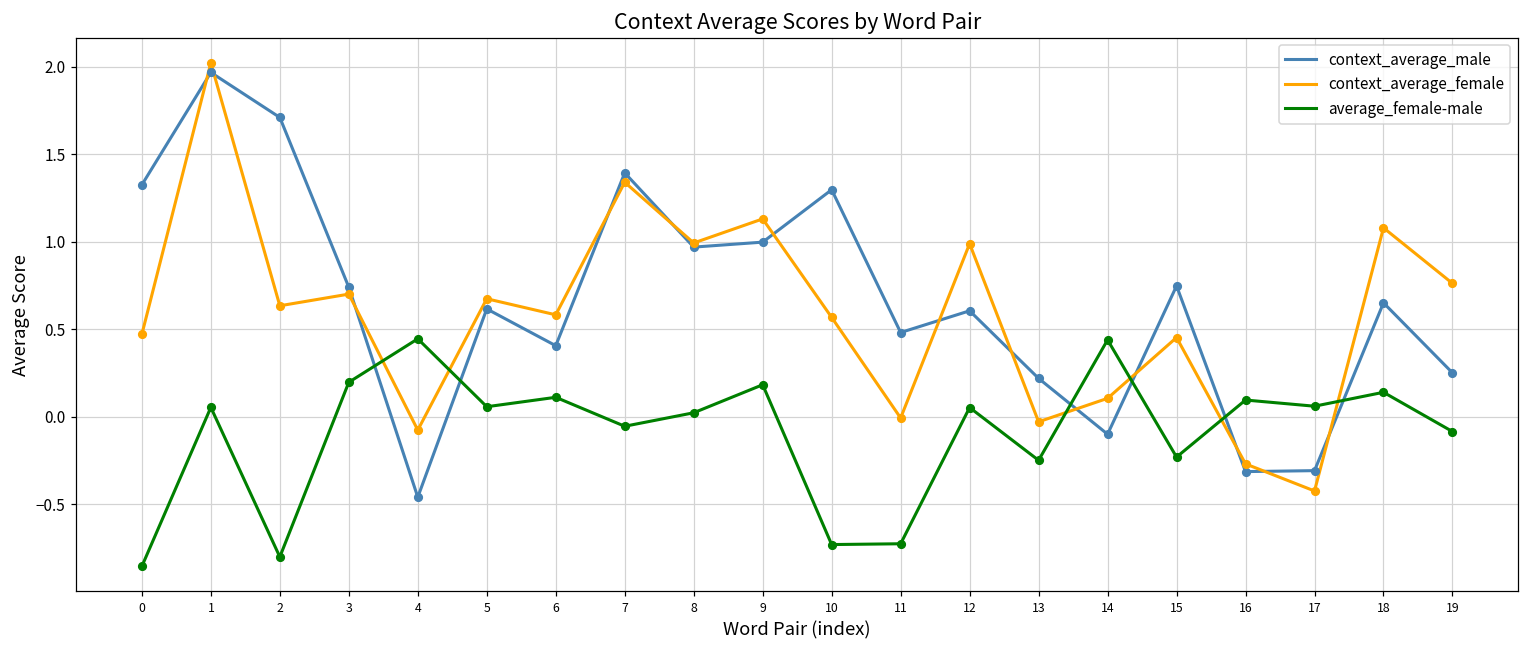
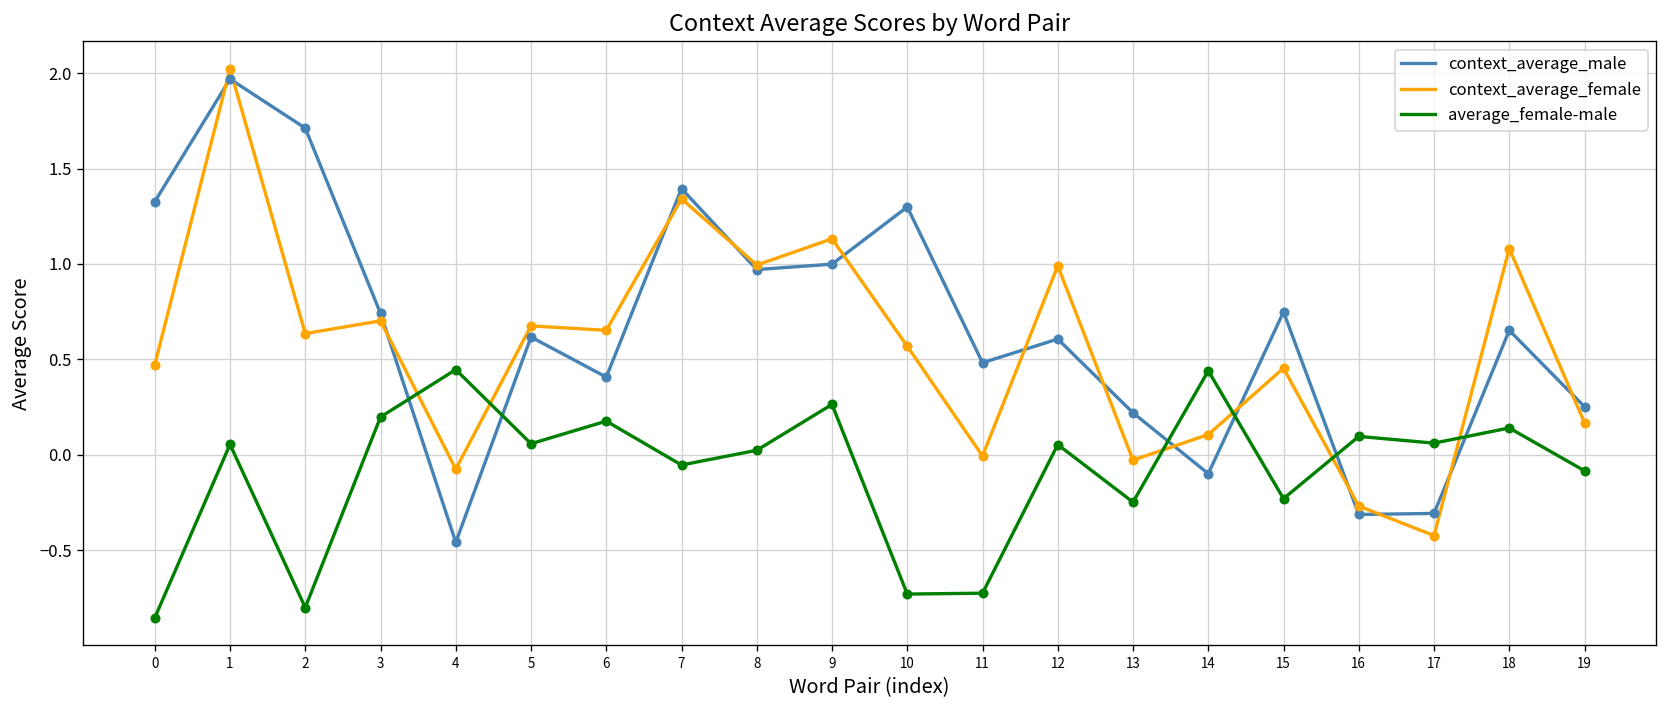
context_average_female, 6: 0.58 -> 0.65
average_female-male, 6: 0.11 -> 0.18
average_female-male, 9: 0.18 -> 0.26
context_average_female, 19: 0.76 -> 0.17
